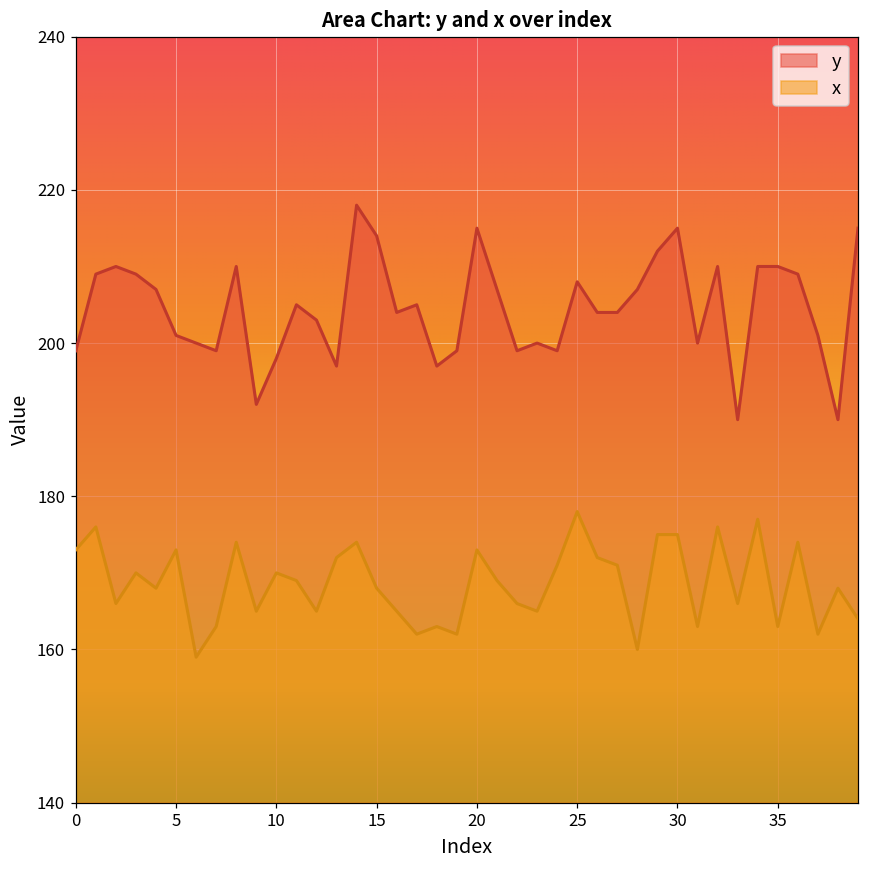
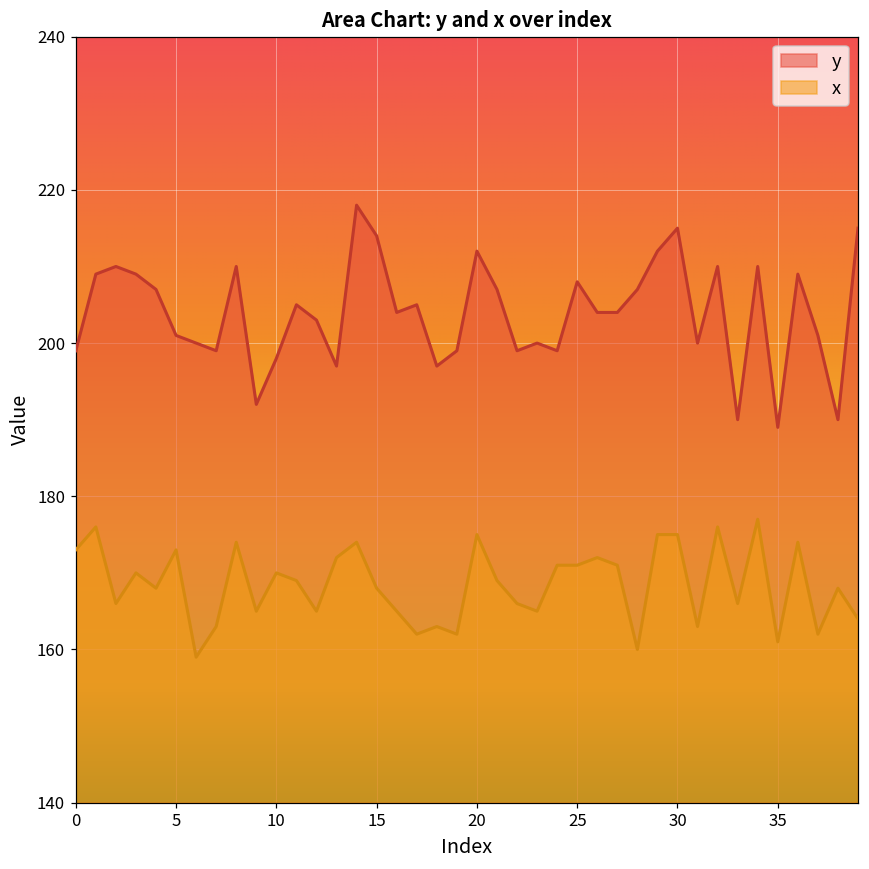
y, 20: 215 -> 212
x, 20: 173 -> 175
x, 25: 178 -> 171
y, 35: 210 -> 189
x, 35: 163 -> 161
